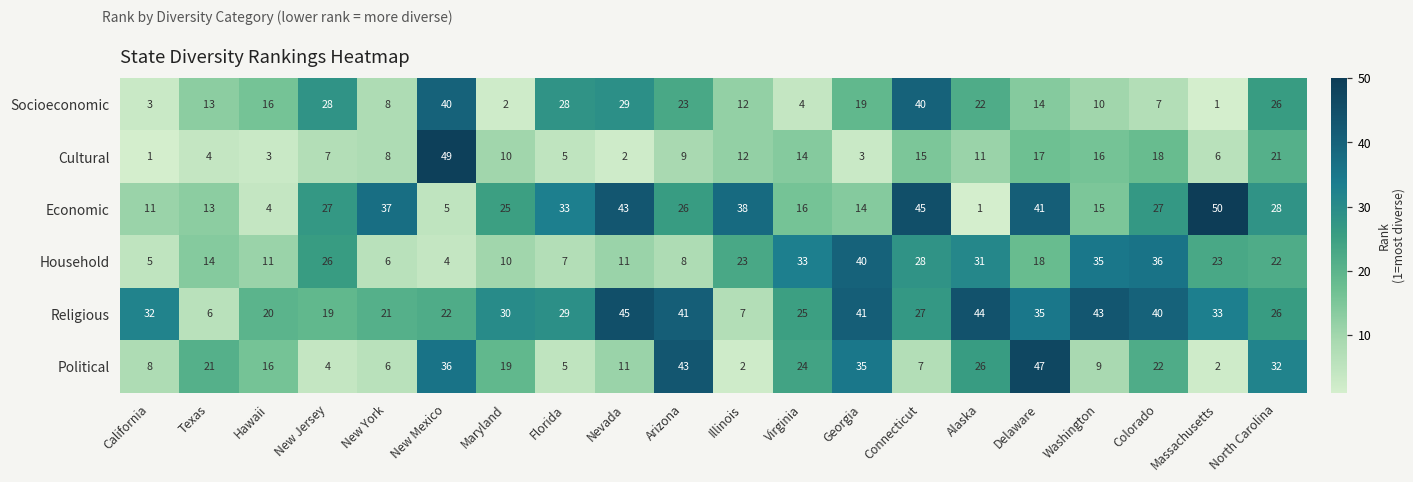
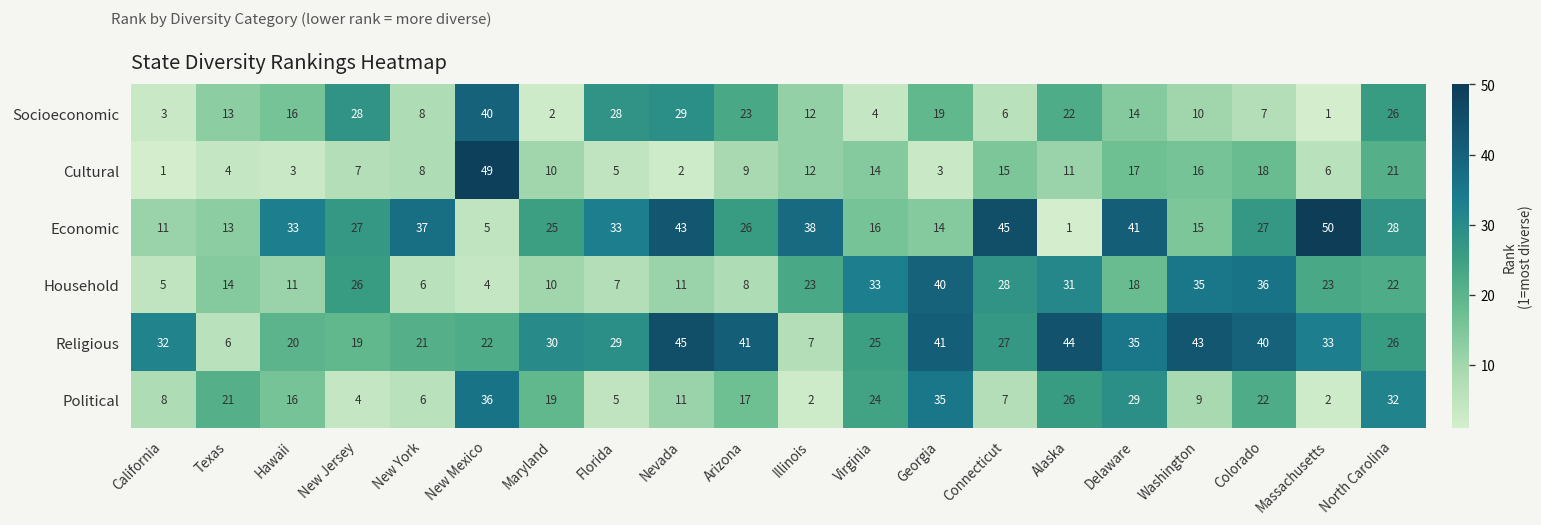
Socioeconomic, Connecticut: 40 -> 6
Economic, Hawaii: 4 -> 33
Political, Arizona: 43 -> 17
Political, Delaware: 47 -> 29
